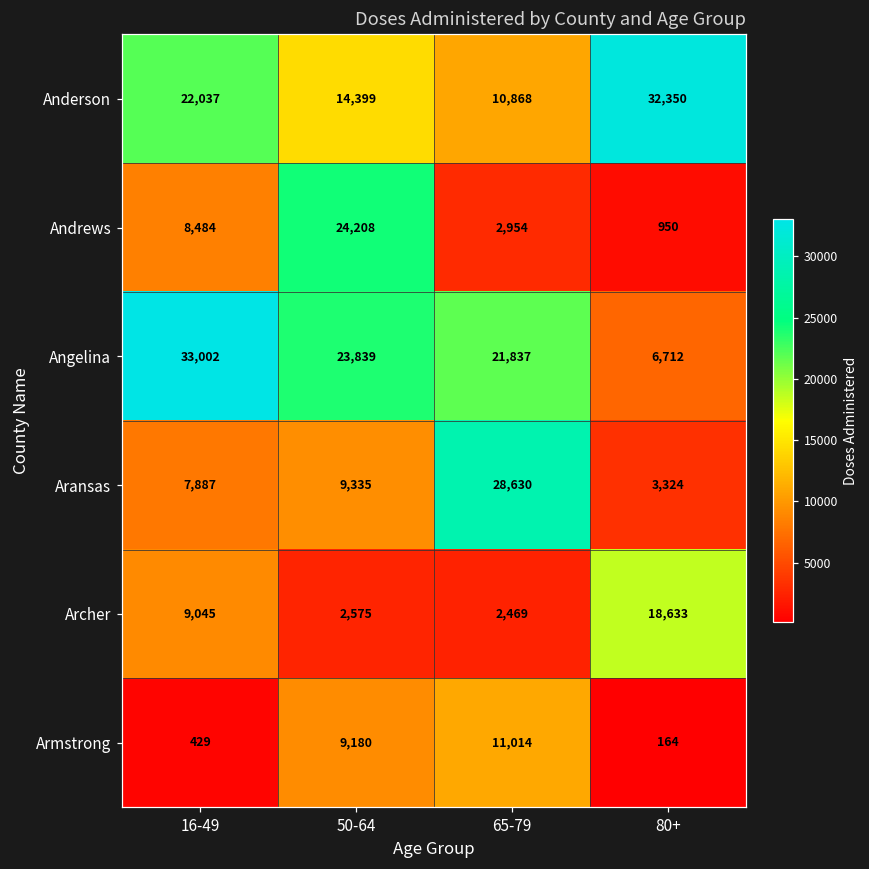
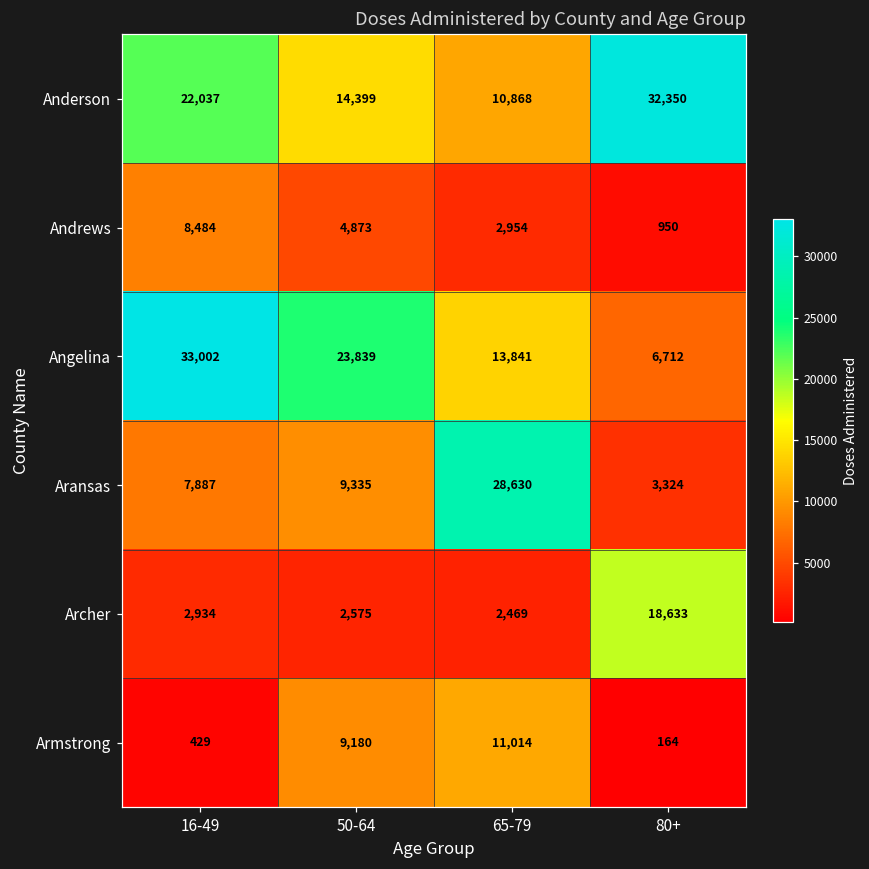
Andrews, 50-64: 24,208 -> 4,873
Angelina, 65-79: 21,837 -> 13,841
Archer, 16-49: 9,045 -> 2,934
